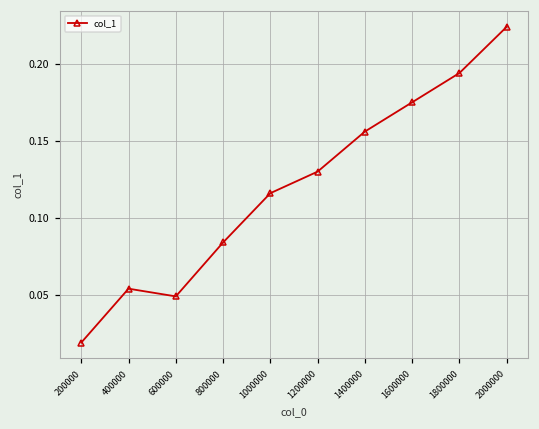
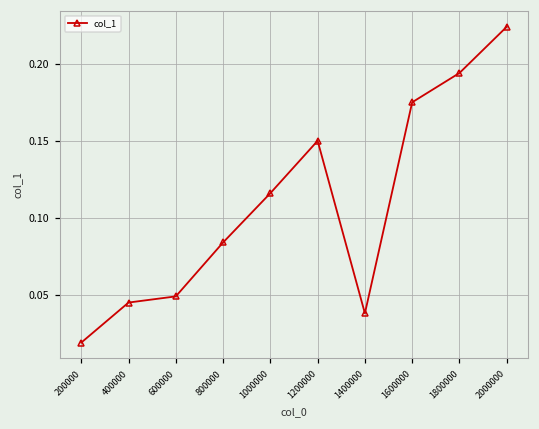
400000: 0.054 -> 0.045
1200000: 0.13 -> 0.15
1400000: 0.156 -> 0.038
